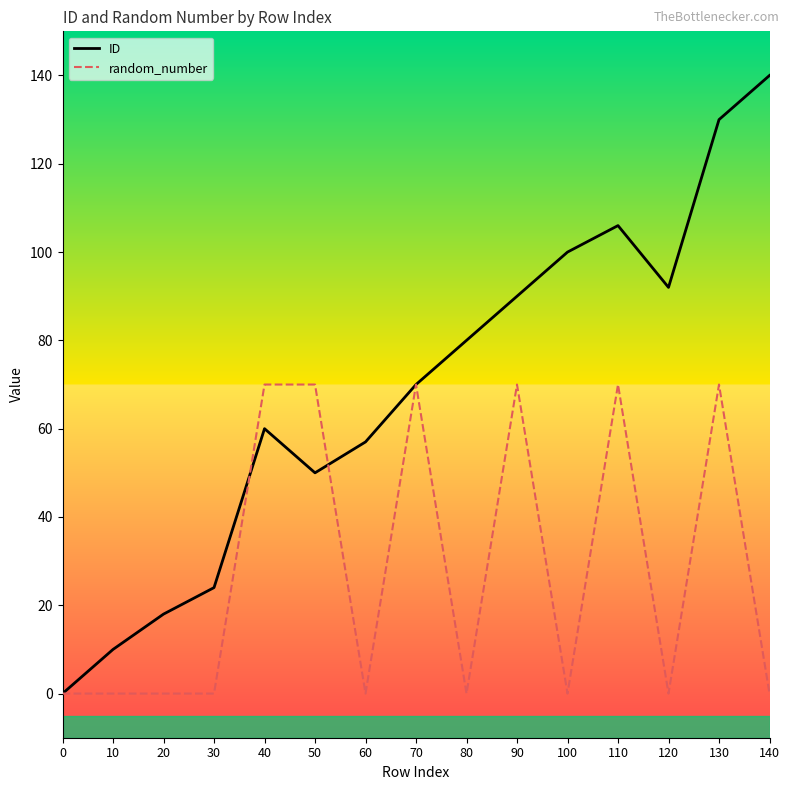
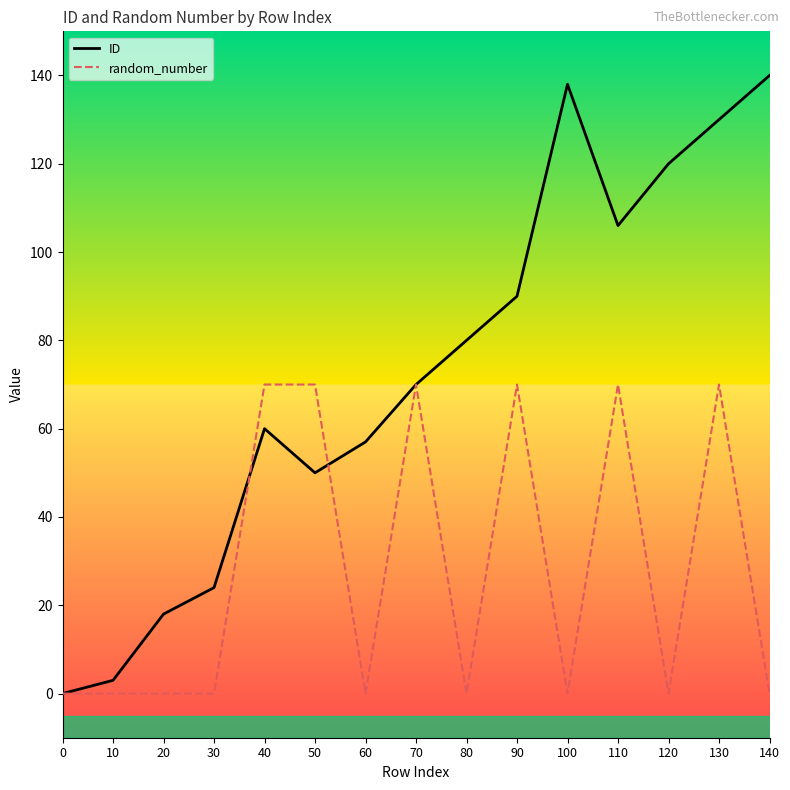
ID, 10: 10 -> 3
ID, 100: 100 -> 138
ID, 120: 92 -> 120
